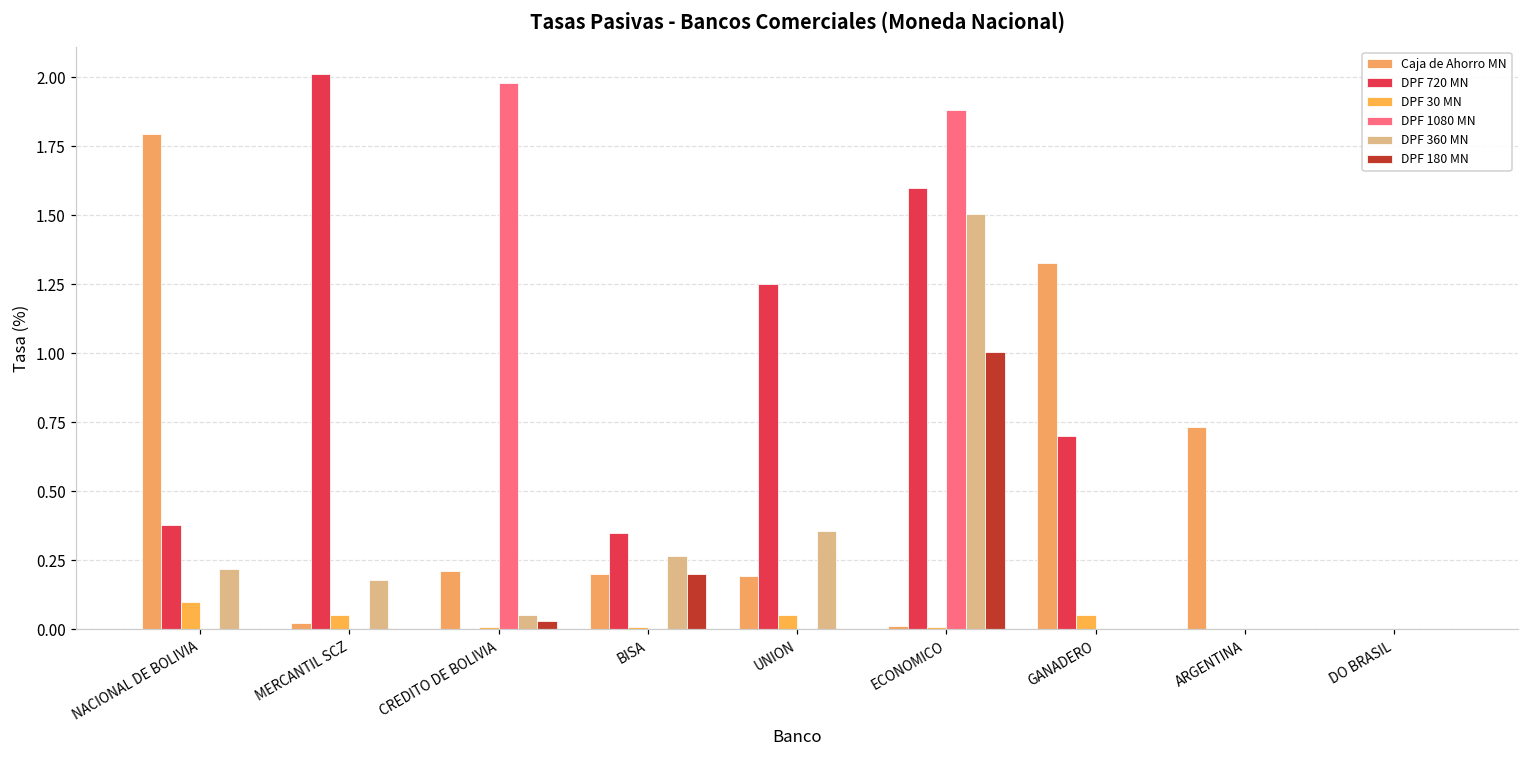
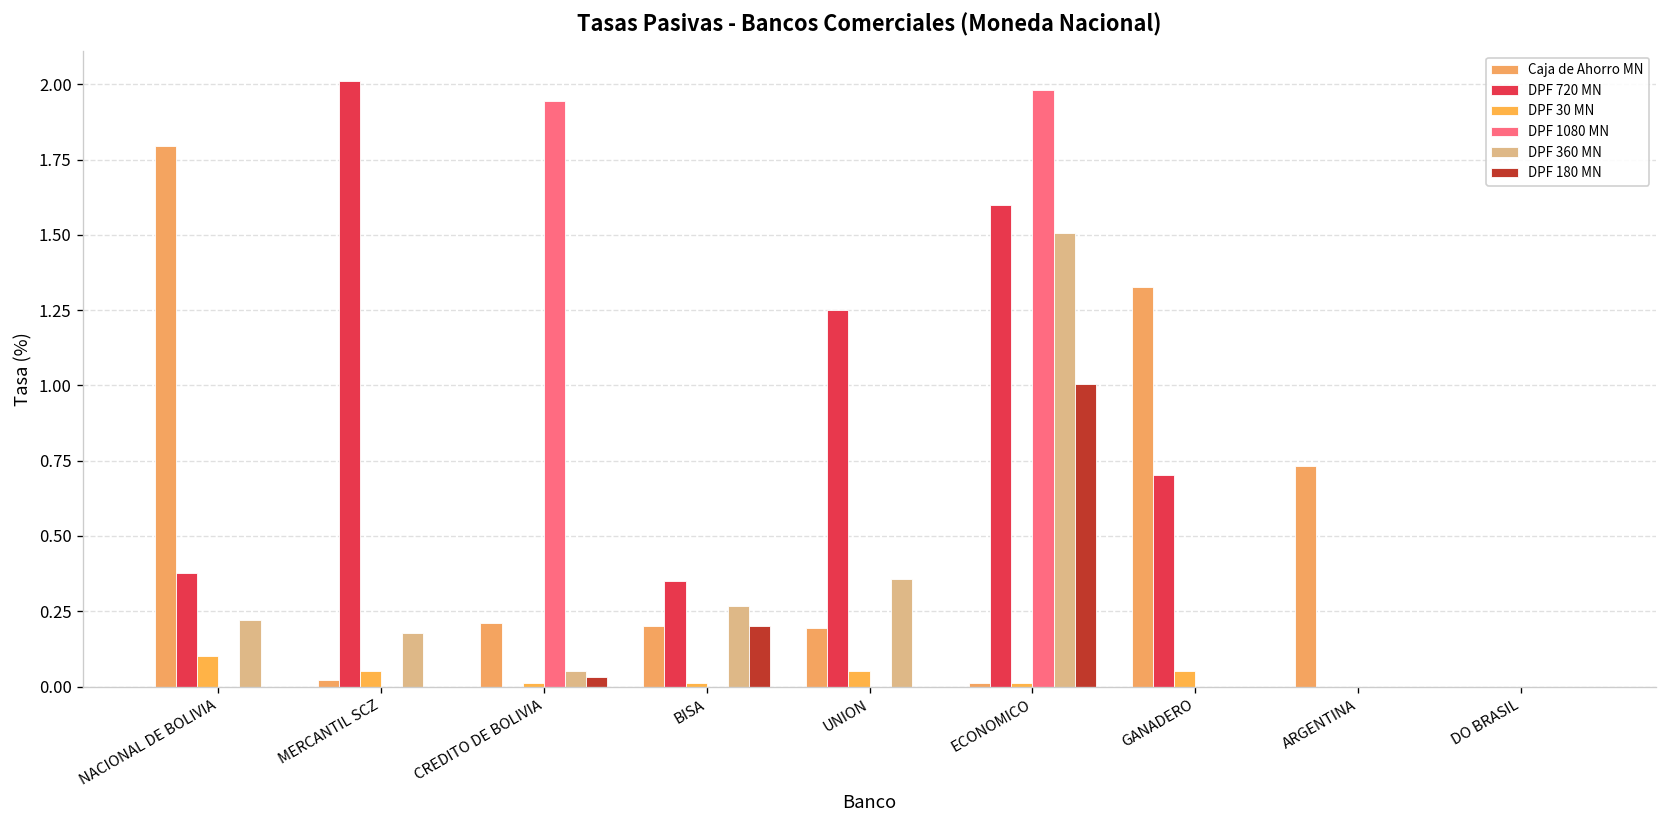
DPF 1080 MN, CREDITO DE BOLIVIA: 1.98 -> 1.95
DPF 1080 MN, ECONOMICO: 1.88 -> 1.98
